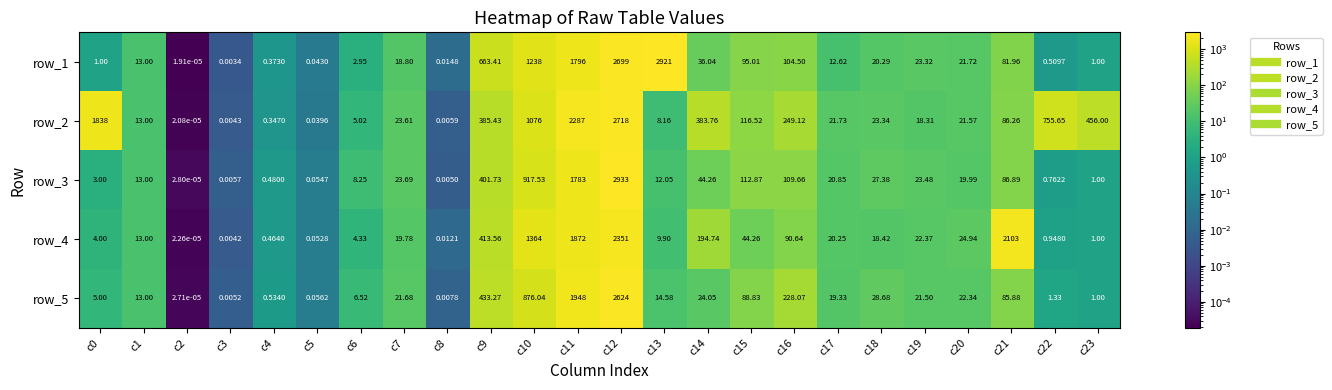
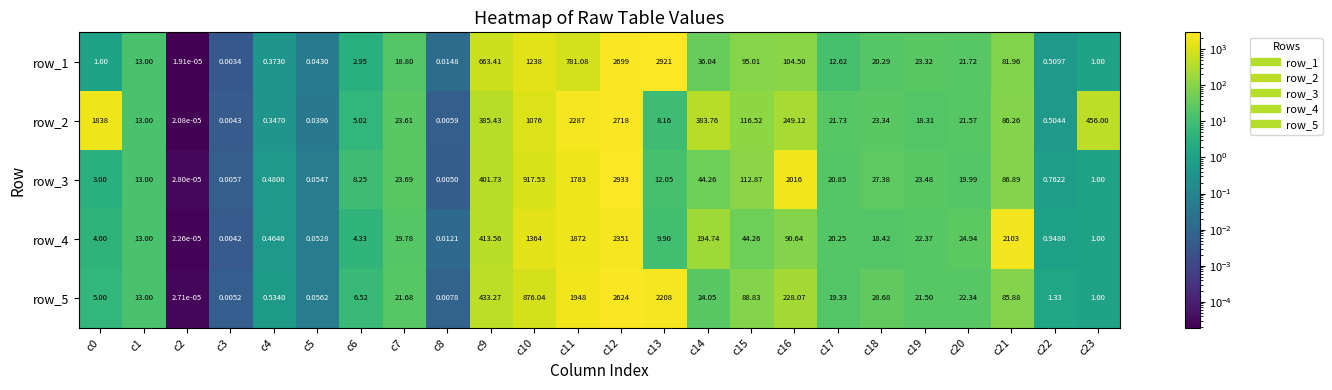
row_1, c11: 1796 -> 781.08
row_2, c22: 755.65 -> 0.5044
row_3, c16: 109.66 -> 2016
row_5, c13: 14.58 -> 2208
